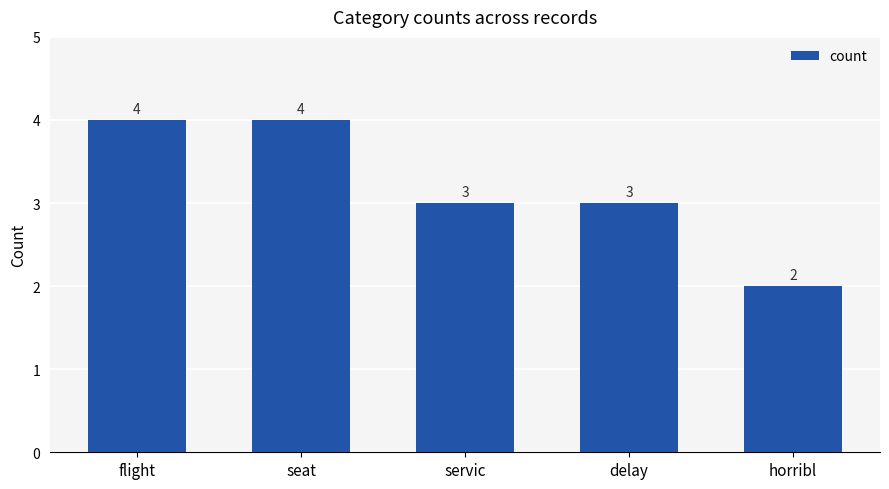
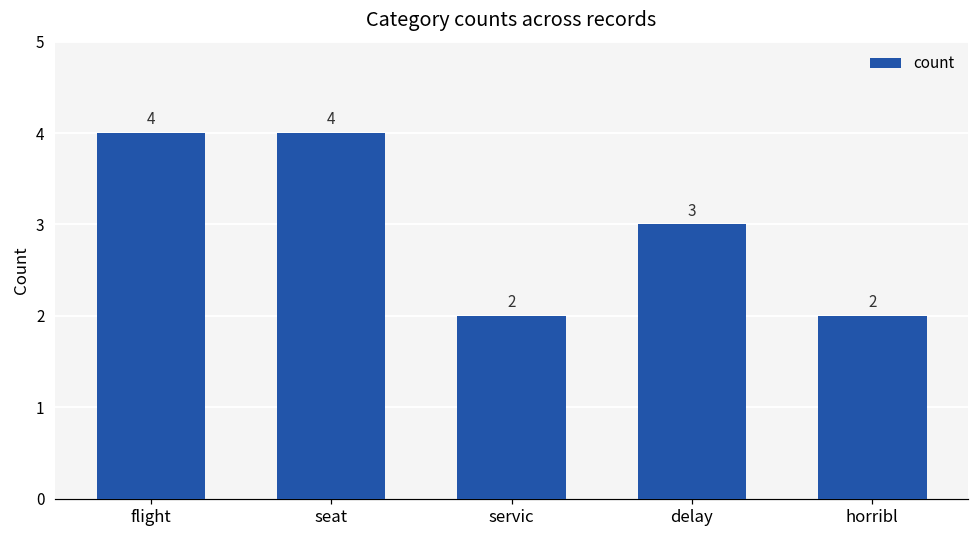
servic: 3 -> 2
